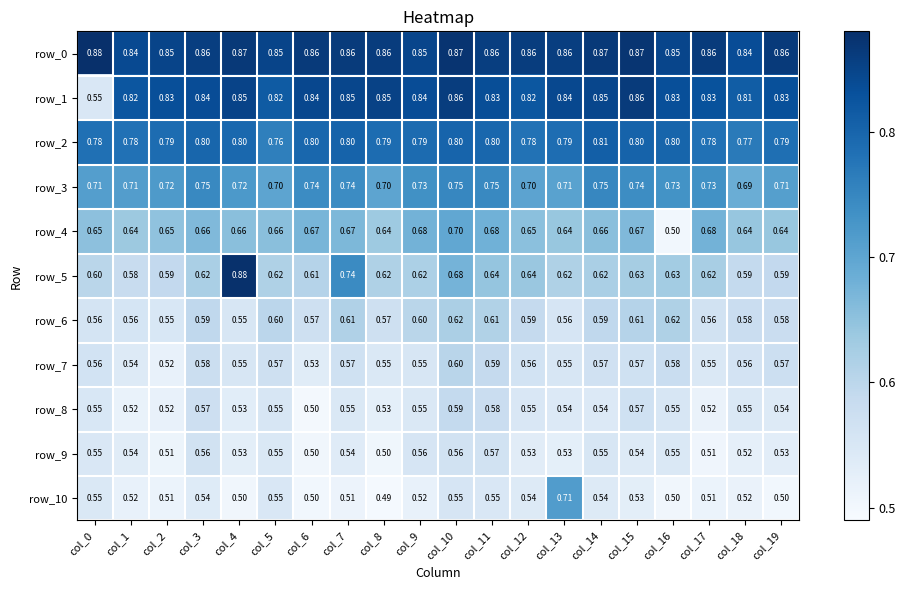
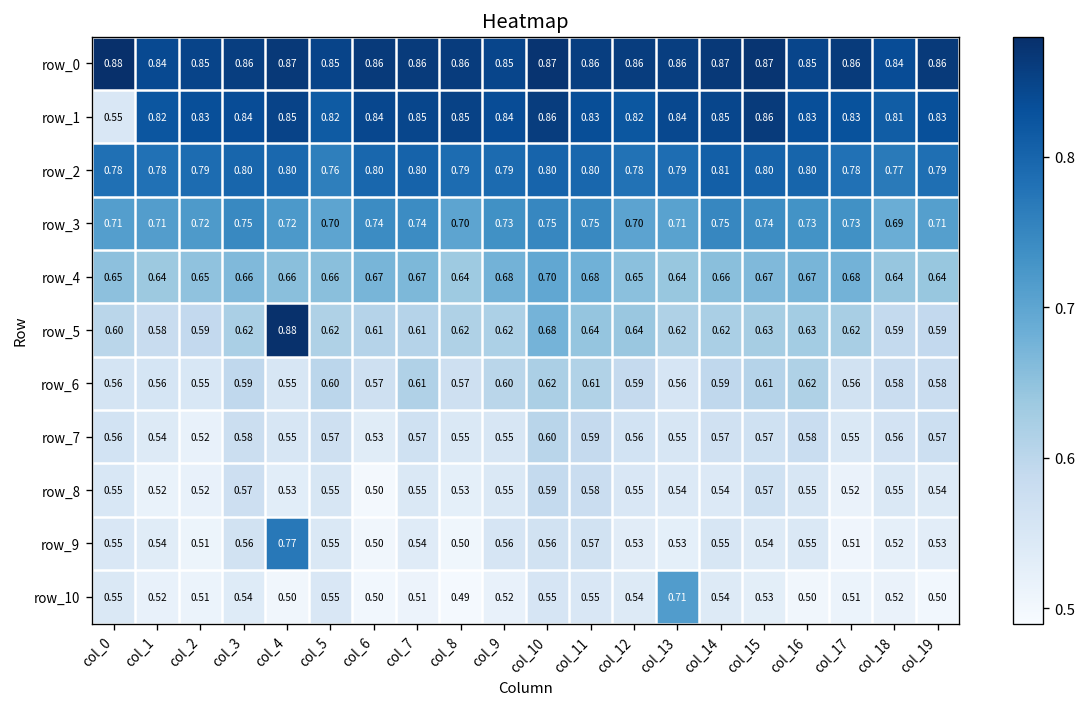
row_4, col_16: 0.50 -> 0.67
row_5, col_7: 0.74 -> 0.61
row_9, col_4: 0.53 -> 0.77
